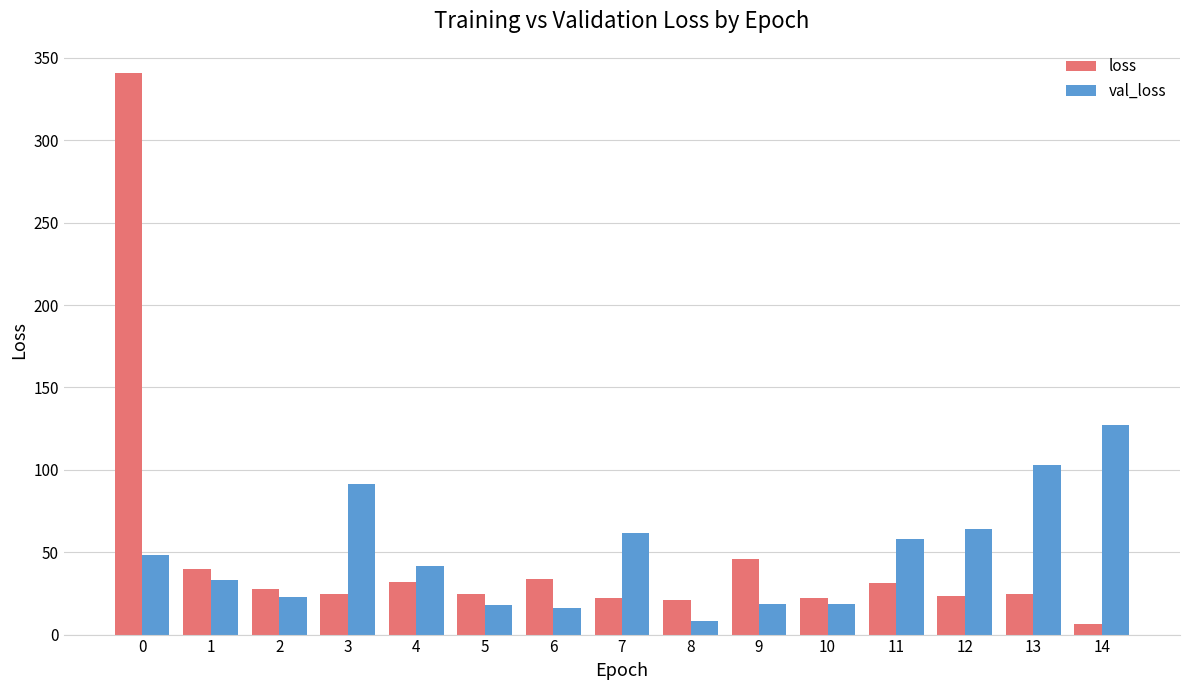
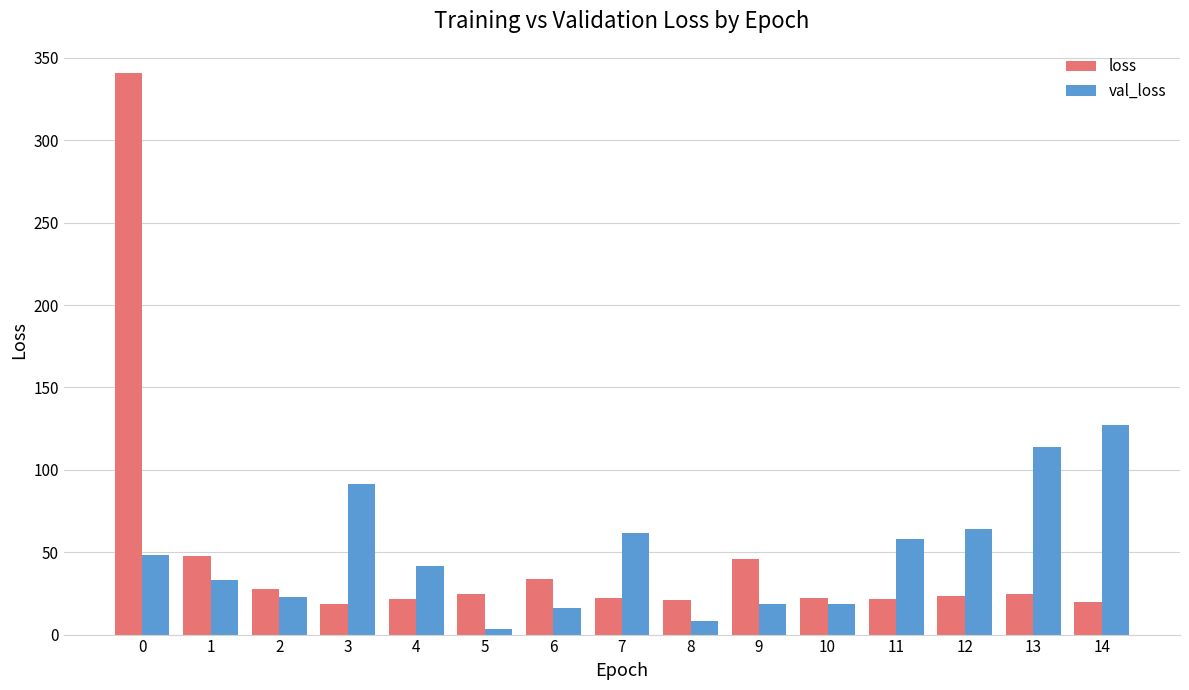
loss, 1: 40 -> 47
loss, 3: 25 -> 19
loss, 4: 32 -> 22
val_loss, 5: 18 -> 4
loss, 11: 31 -> 22
val_loss, 13: 103 -> 114
loss, 14: 6 -> 20
